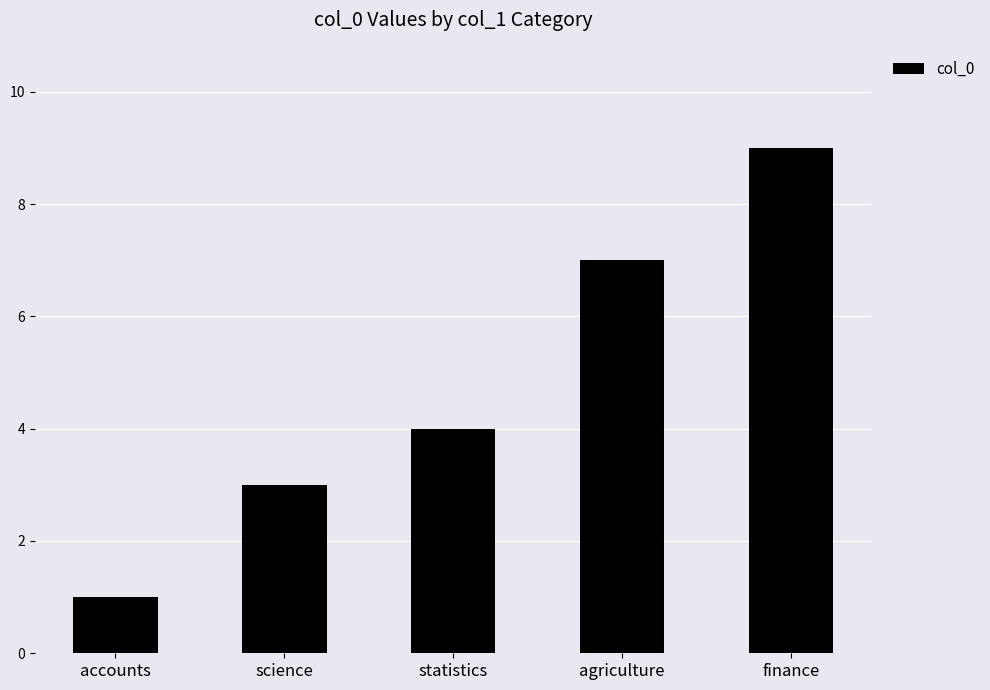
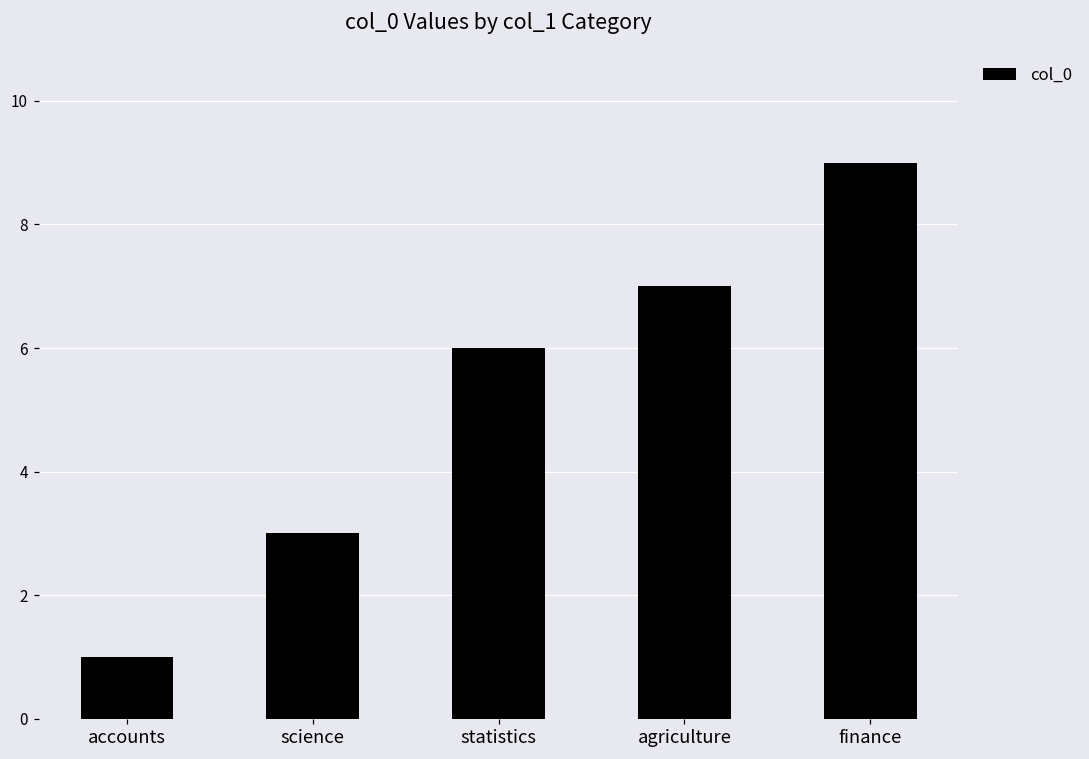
statistics: 4 -> 6
